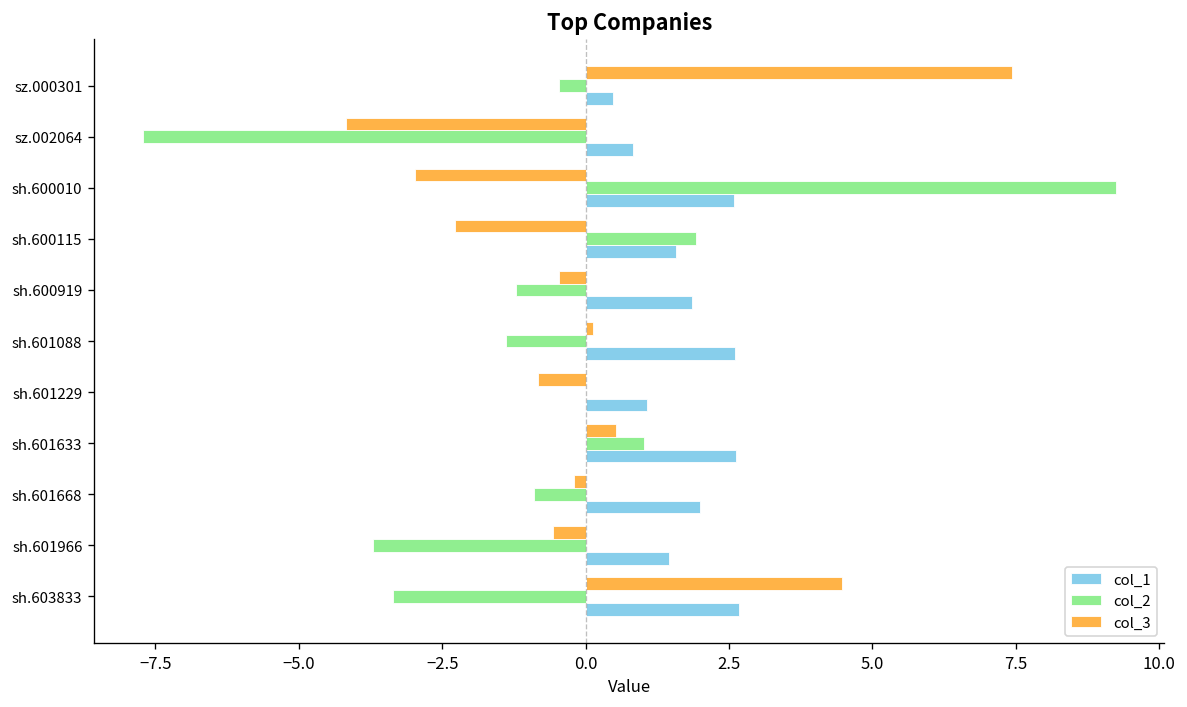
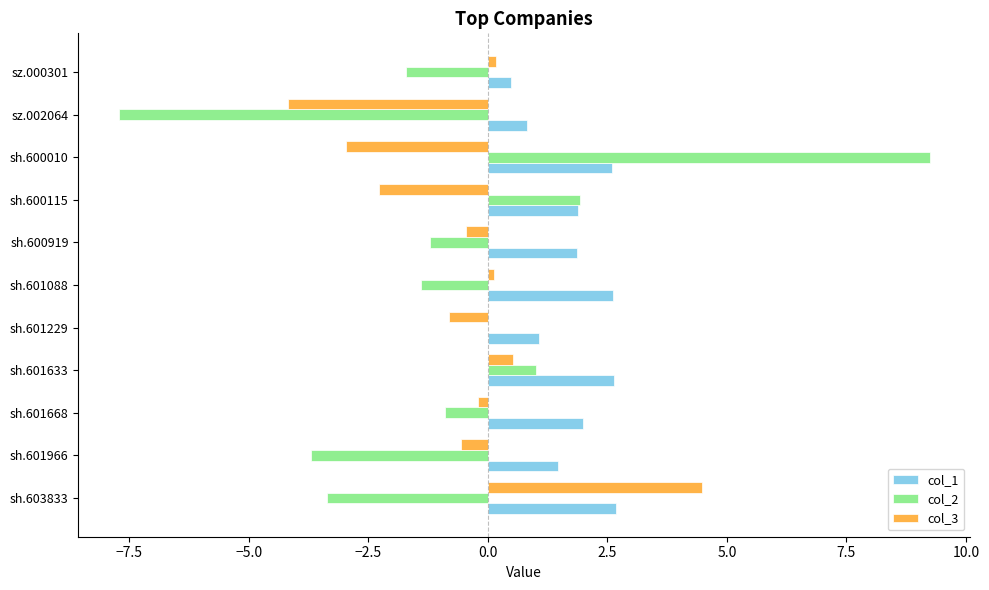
col_3, sz.000301: 7.4 -> 0.2
col_2, sz.000301: -0.5 -> -1.7
col_1, sh.600115: 1.6 -> 1.9
